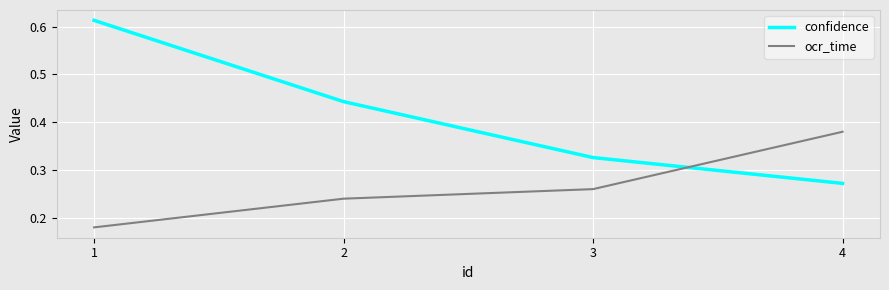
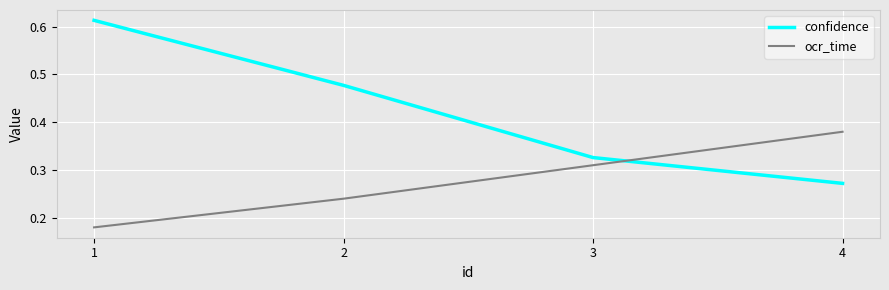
confidence, 2: 0.44 -> 0.48
ocr_time, 3: 0.26 -> 0.31
